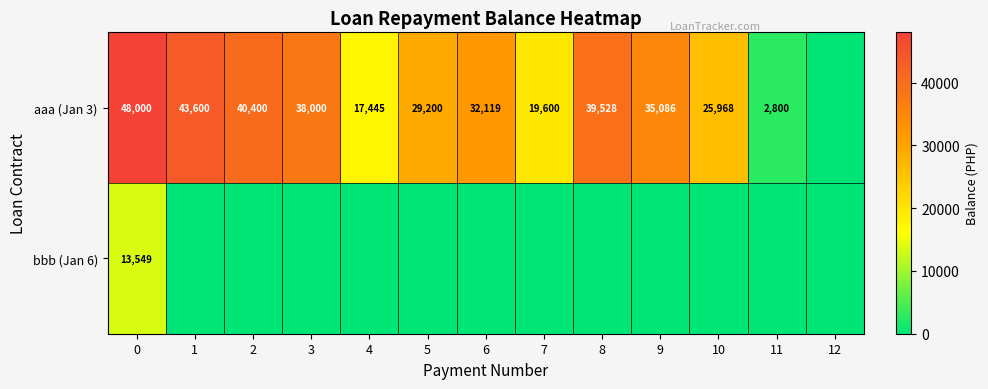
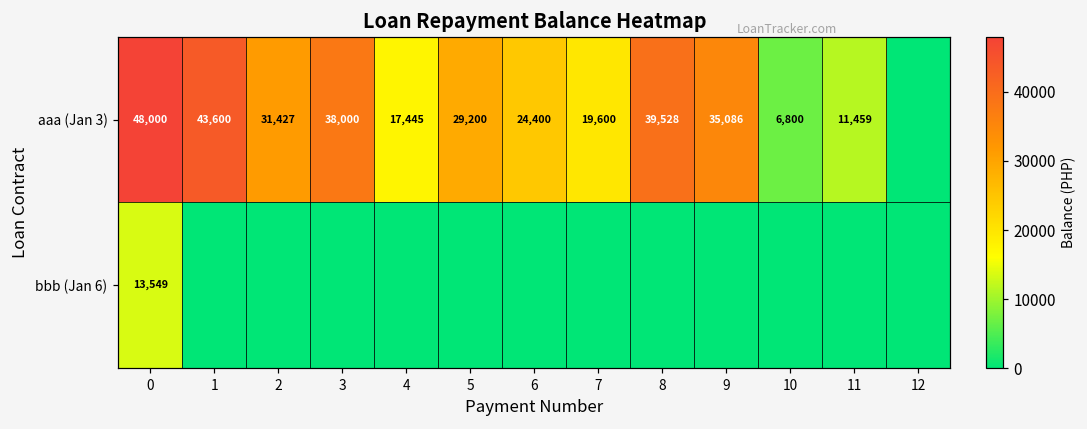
aaa (Jan 3), 2: 40,400 -> 31,427
aaa (Jan 3), 6: 32,119 -> 24,400
aaa (Jan 3), 10: 25,968 -> 6,800
aaa (Jan 3), 11: 2,800 -> 11,459
